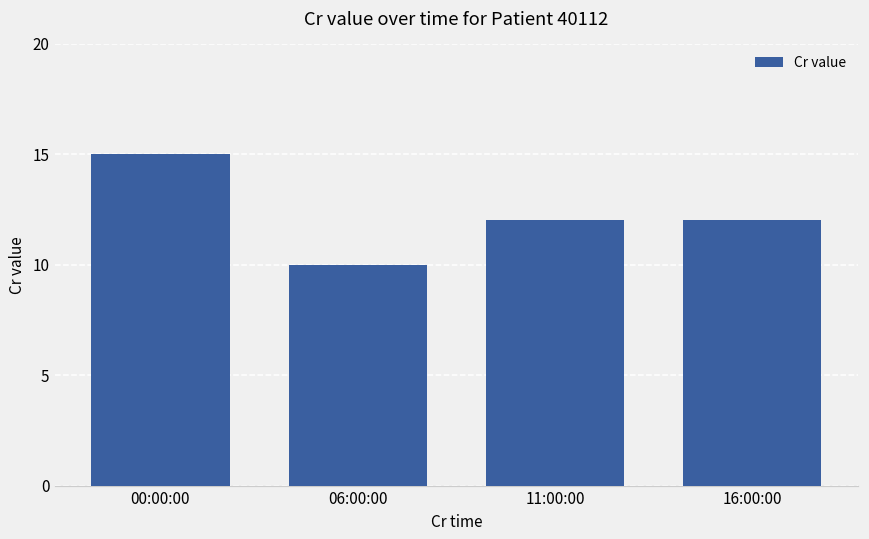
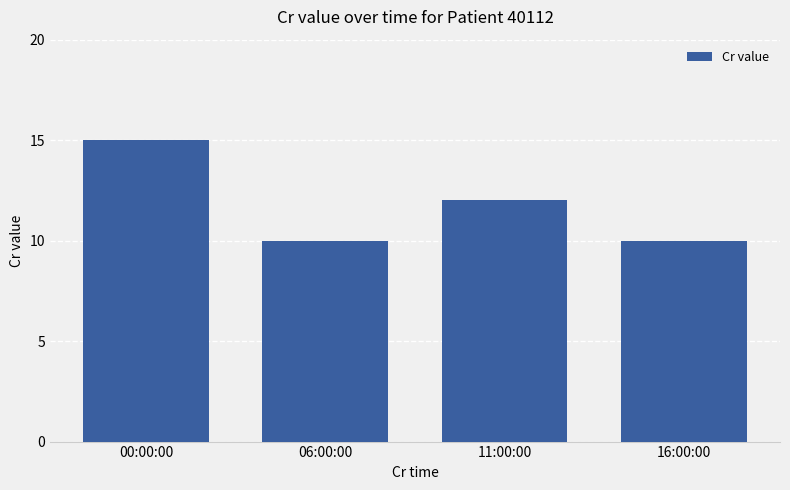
16:00:00: 12 -> 10
